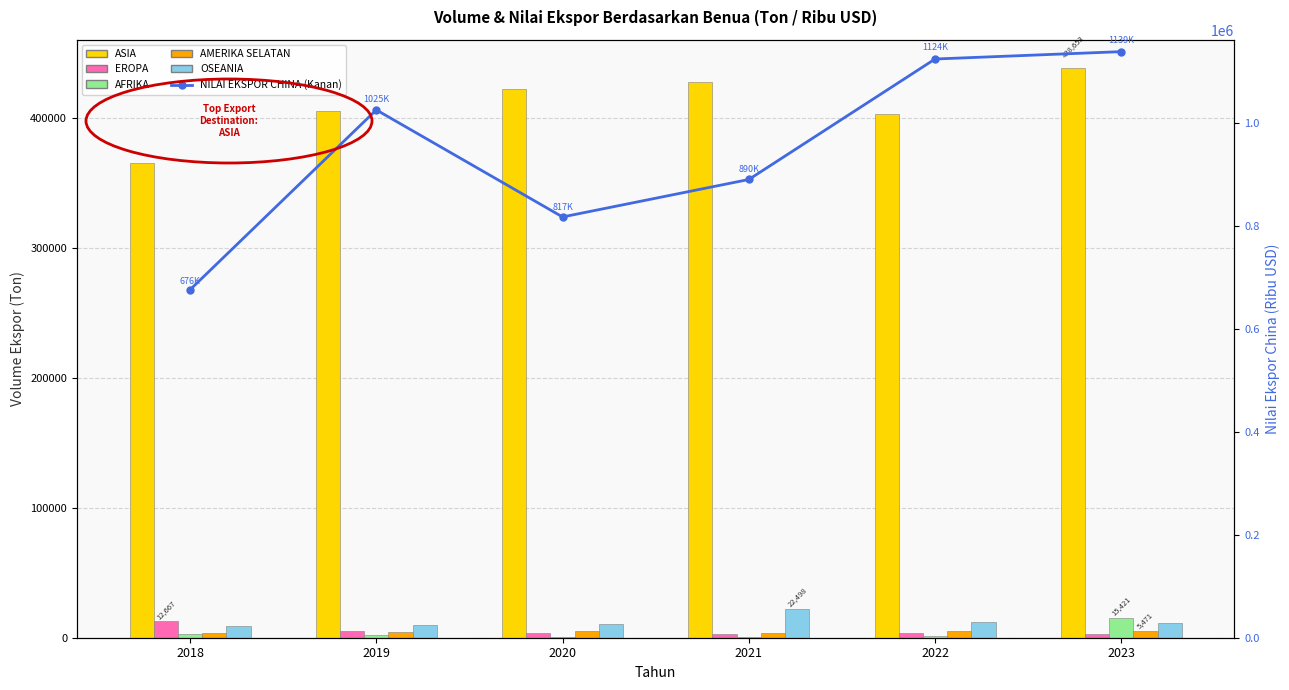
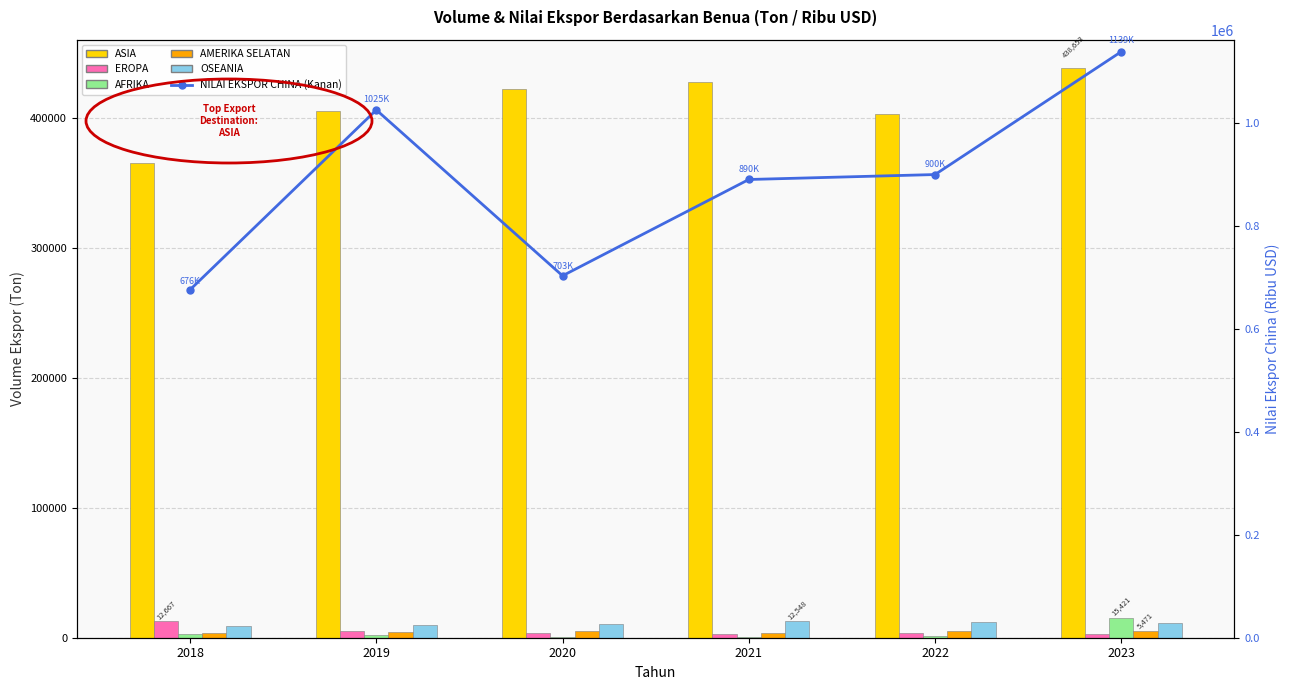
OSEANIA, 2021: 22,498 -> 12,548
NILAI EKSPOR CHINA (Kanan), 2020: 817K -> 703K
NILAI EKSPOR CHINA (Kanan), 2022: 1124K -> 900K
